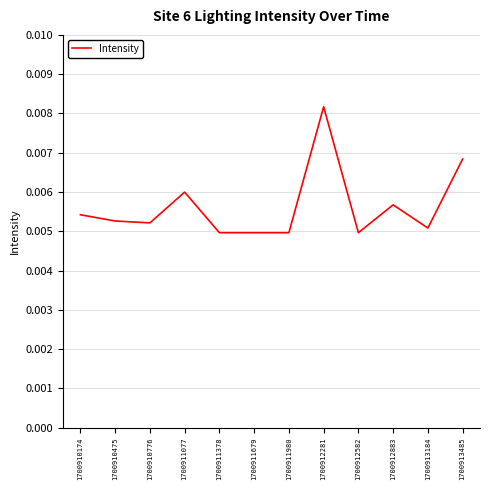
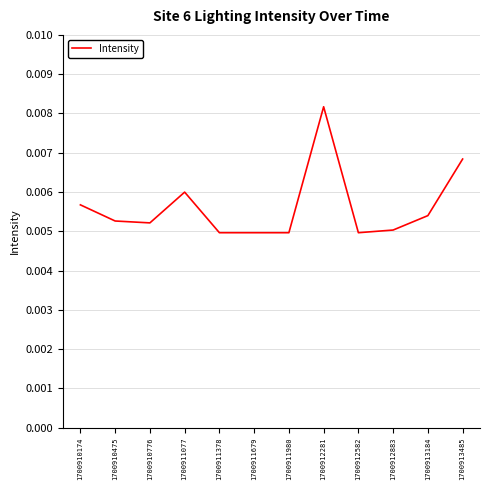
1700910174: 0.0054 -> 0.0057
1700912883: 0.0057 -> 0.0050
1700913184: 0.0051 -> 0.0054
